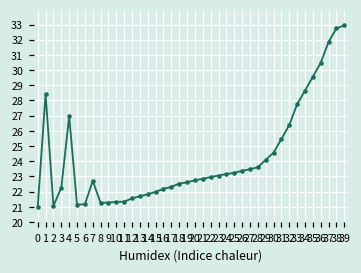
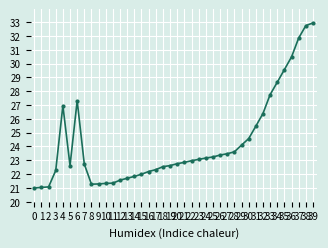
1: 28.4 -> 21.0
5: 21.1 -> 22.6
6: 21.2 -> 27.3
